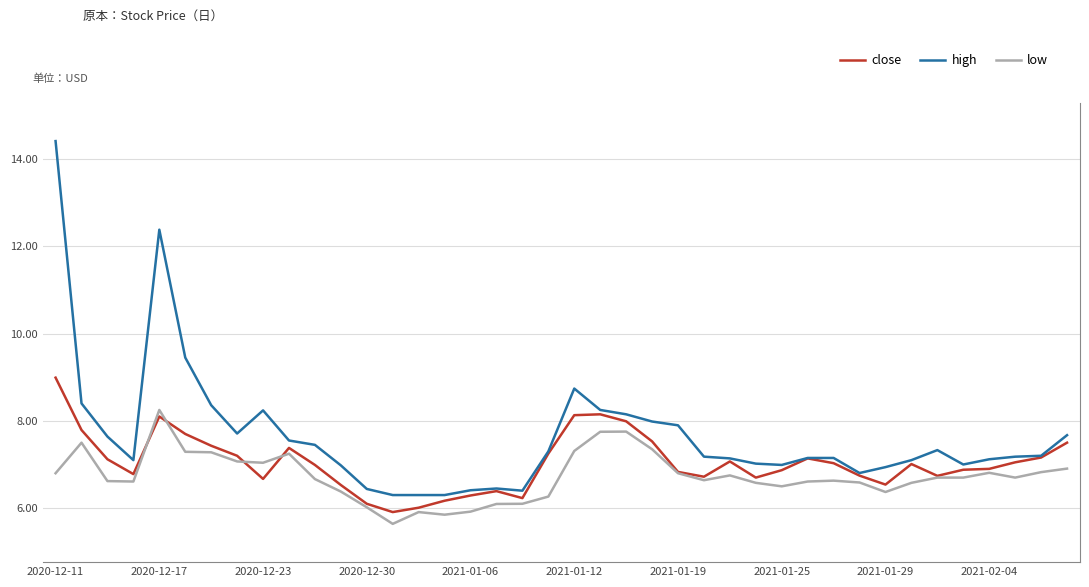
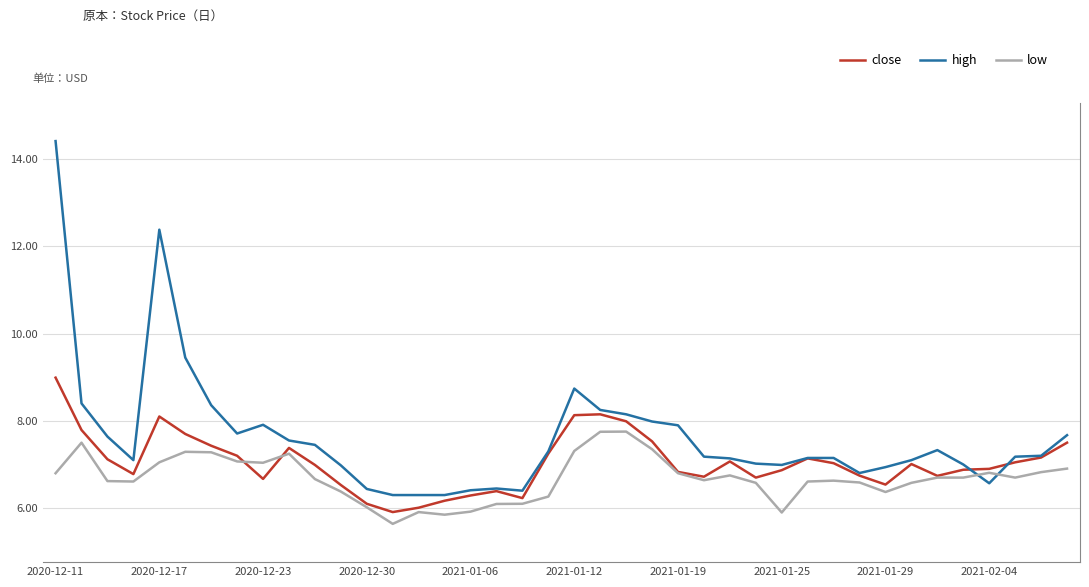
low, 2020-12-17: 8.3 -> 7.1
high, 2020-12-23: 8.2 -> 7.9
low, 2021-01-25: 6.5 -> 5.9
high, 2021-02-04: 7.1 -> 6.6
